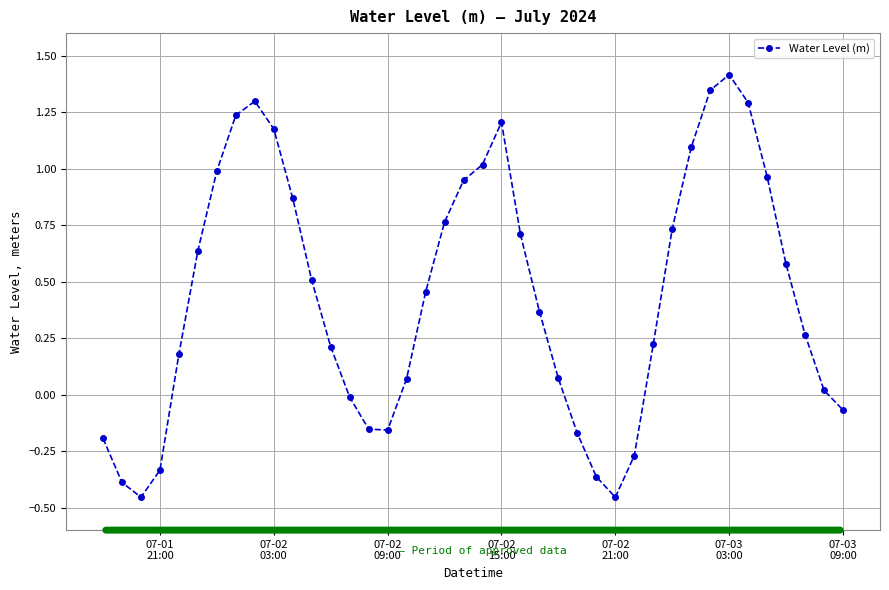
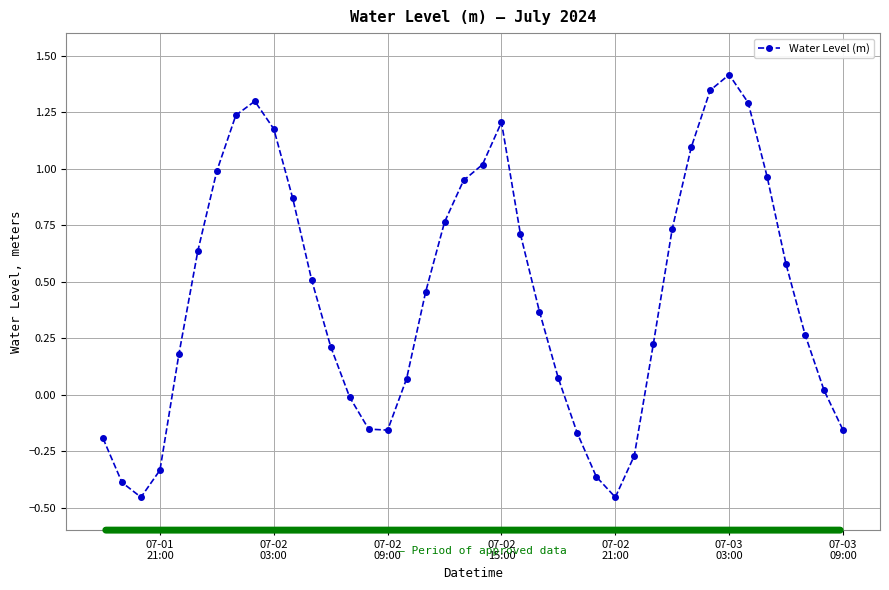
07-03 09:00: -0.07 -> -0.16
